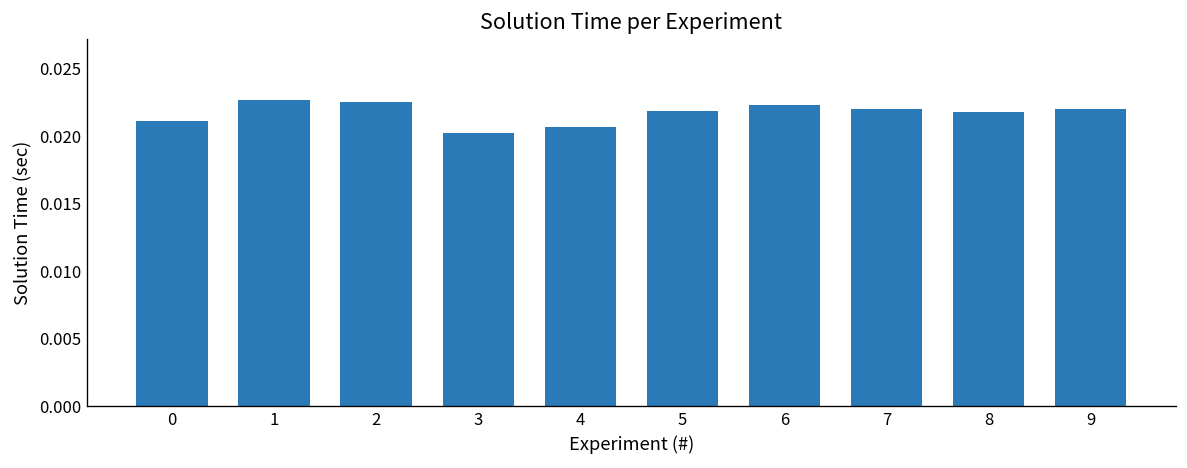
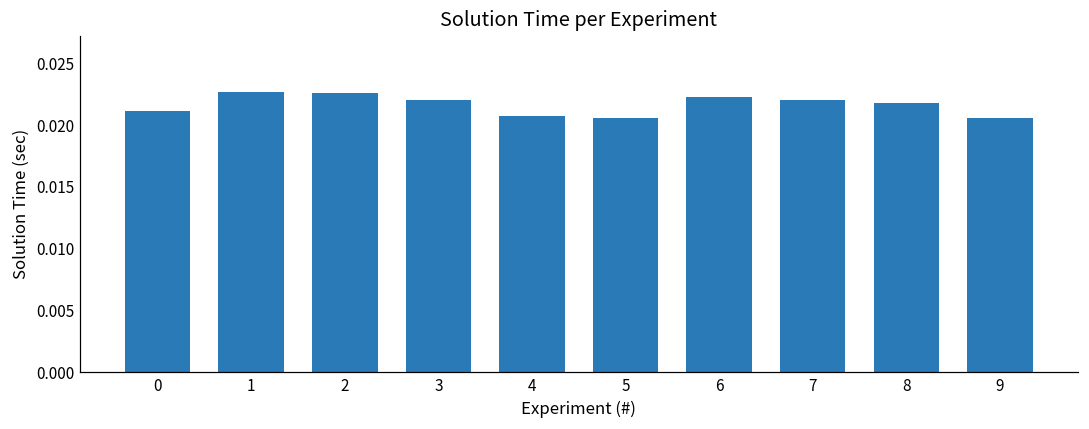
3: 0.0202 -> 0.0220
5: 0.0219 -> 0.0205
9: 0.0220 -> 0.0206
